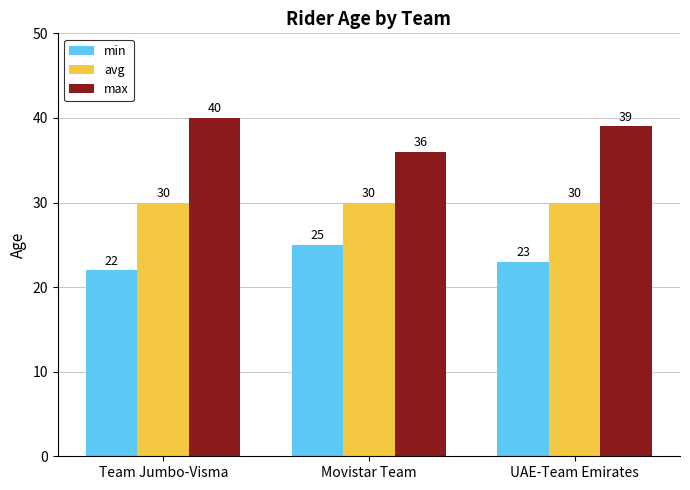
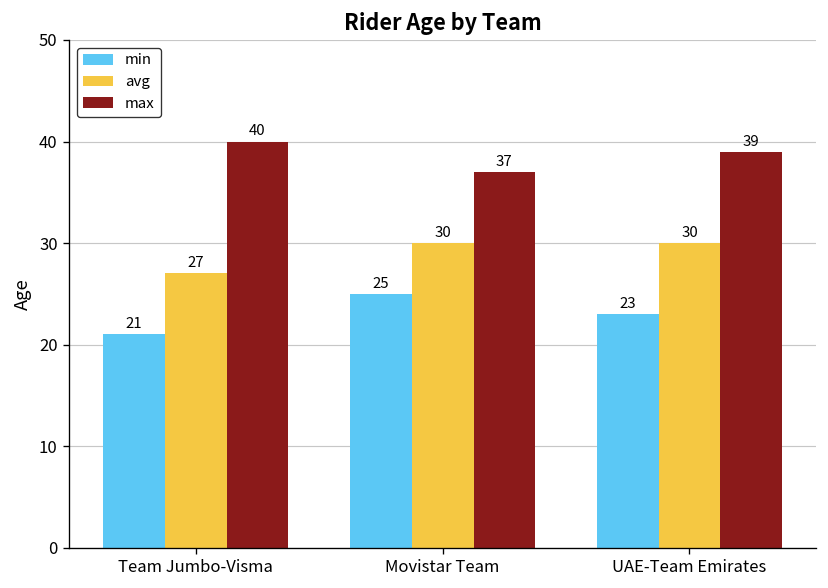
min, Team Jumbo-Visma: 22 -> 21
avg, Team Jumbo-Visma: 30 -> 27
max, Movistar Team: 36 -> 37
